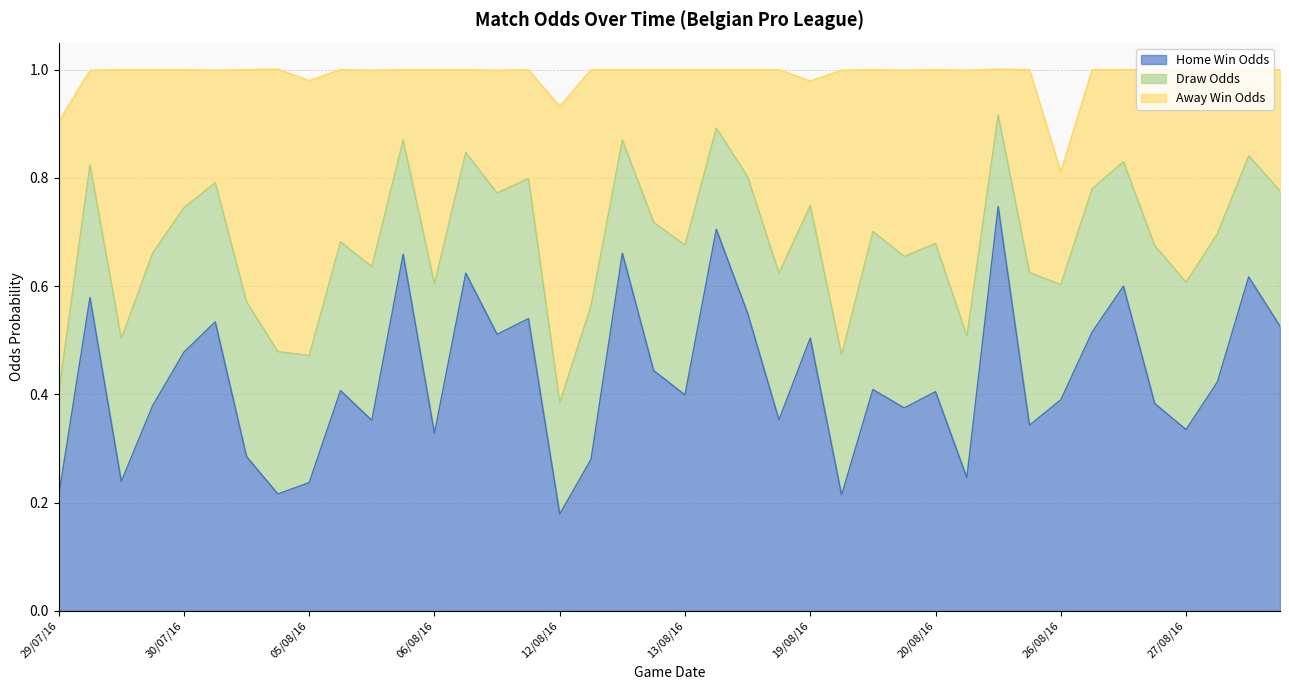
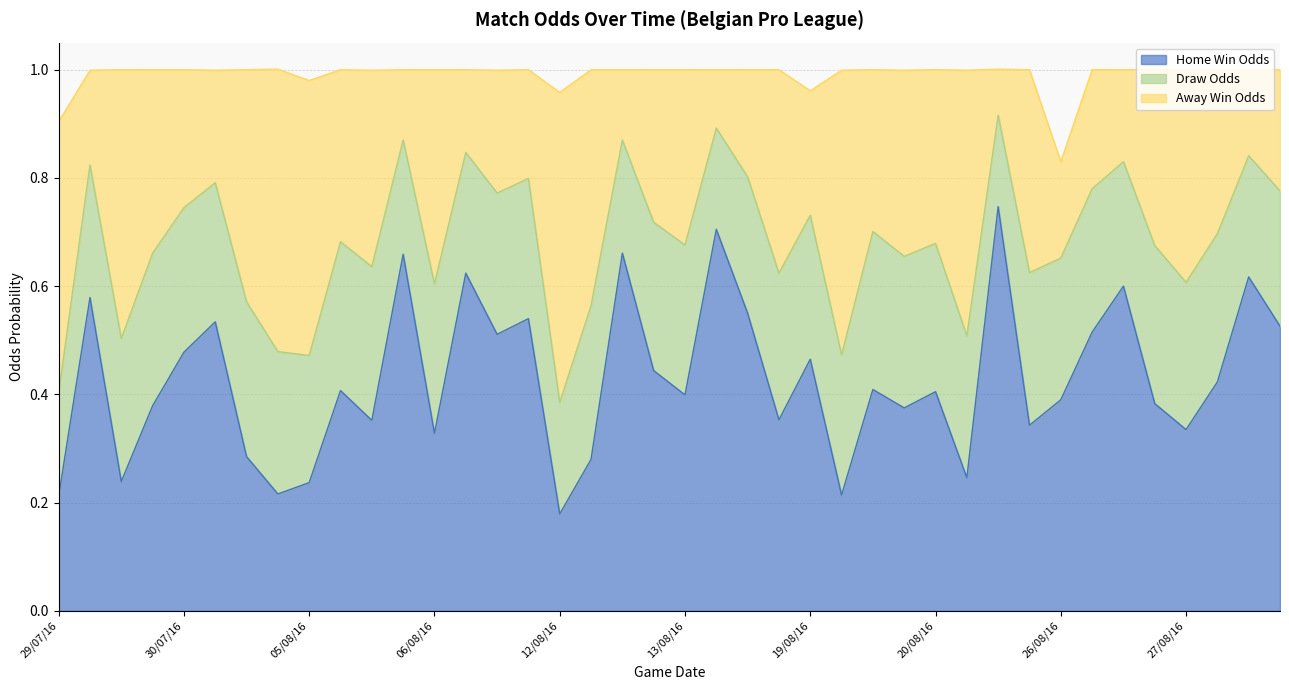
Away Win Odds, 12/08/16: 0.55 -> 0.57
Home Win Odds, 19/08/16: 0.50 -> 0.47
Draw Odds, 19/08/16: 0.25 -> 0.27
Draw Odds, 26/08/16: 0.21 -> 0.26
Away Win Odds, 26/08/16: 0.21 -> 0.18
